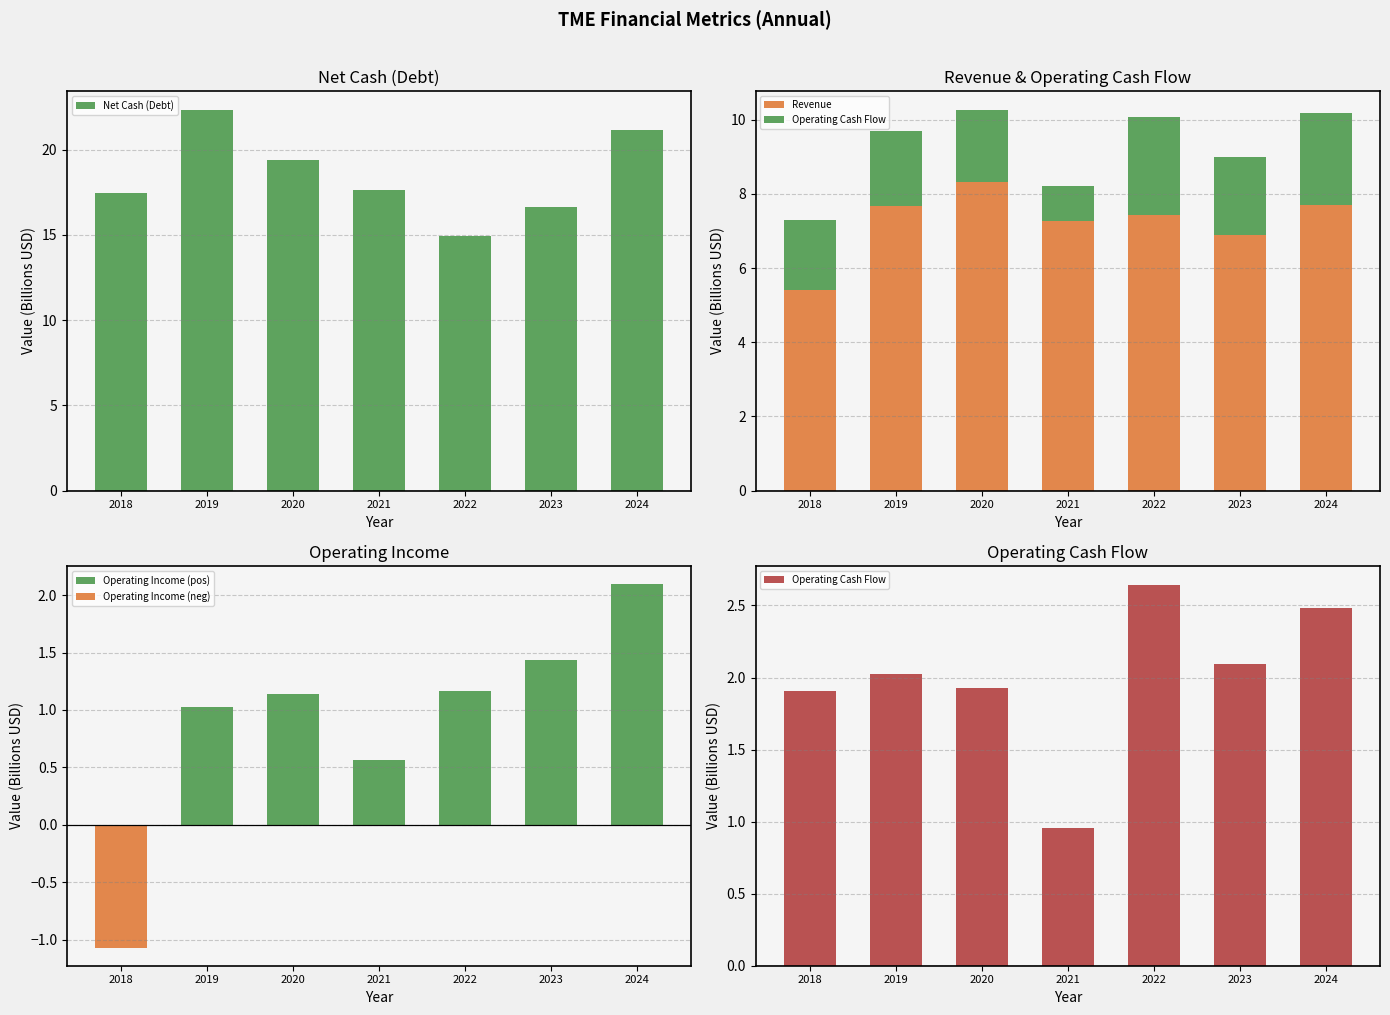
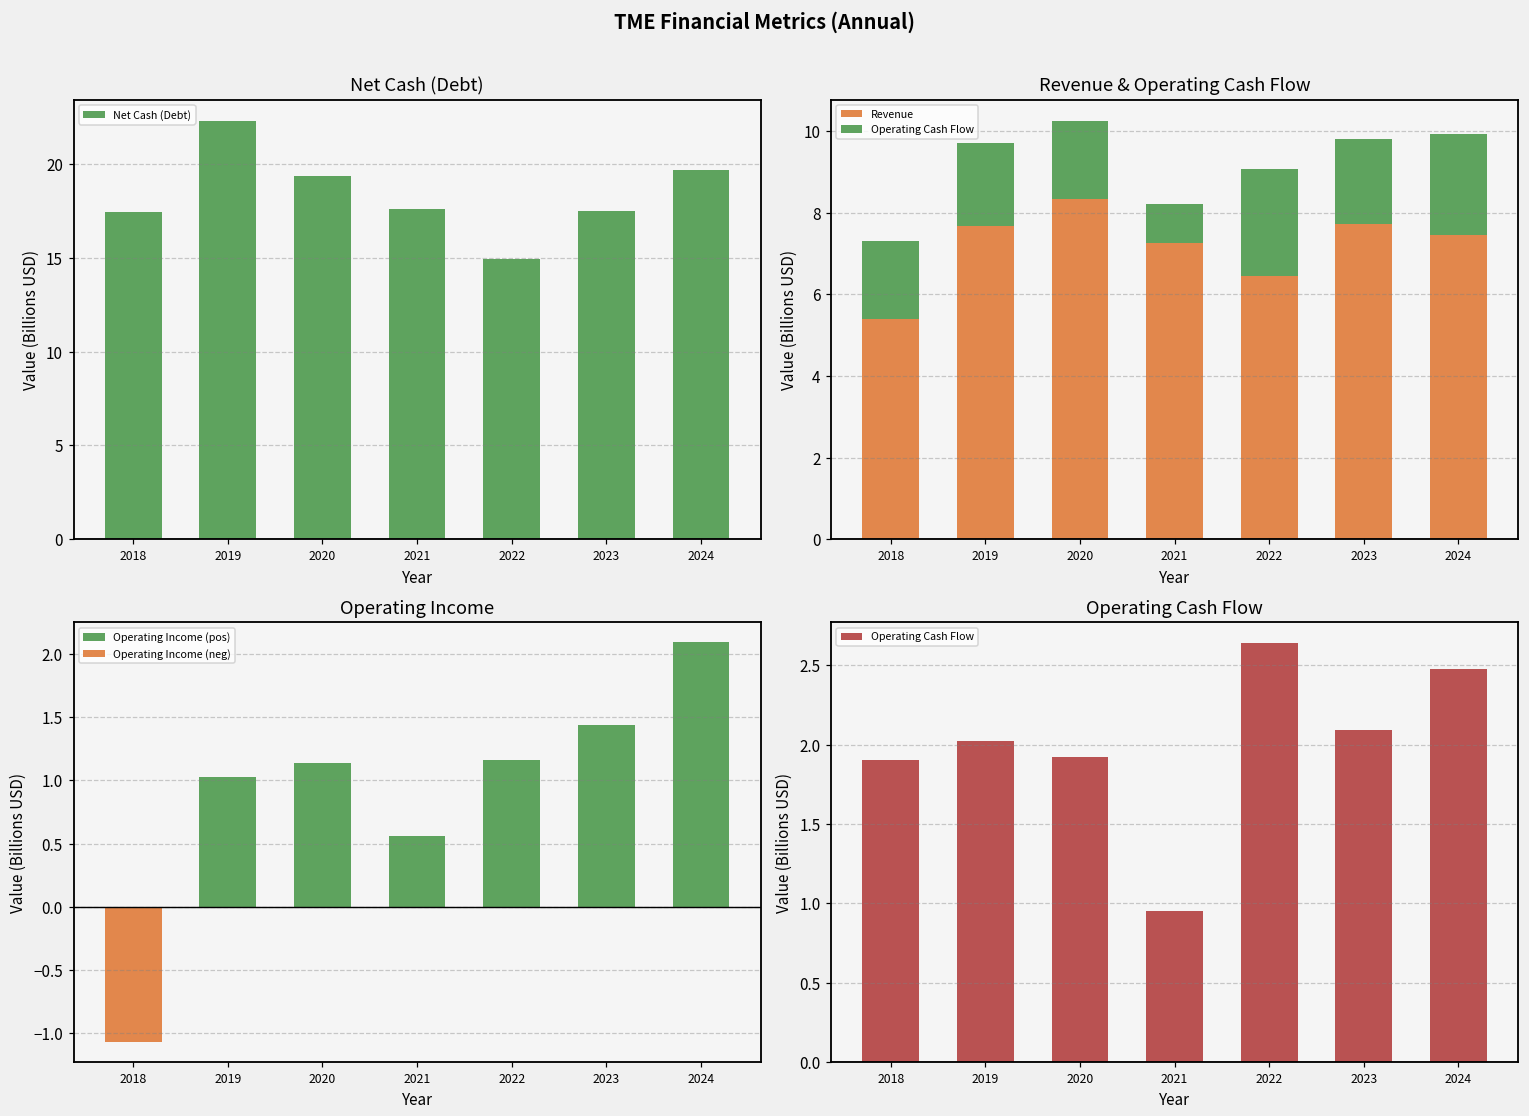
Net Cash (Debt), 2023: 16.6 -> 17.5
Net Cash (Debt), 2024: 21.2 -> 19.7
Revenue & Operating Cash Flow, Revenue, 2022: 7.4 -> 6.4
Revenue & Operating Cash Flow, Revenue, 2023: 6.9 -> 7.7
Revenue & Operating Cash Flow, Revenue, 2024: 7.7 -> 7.5
